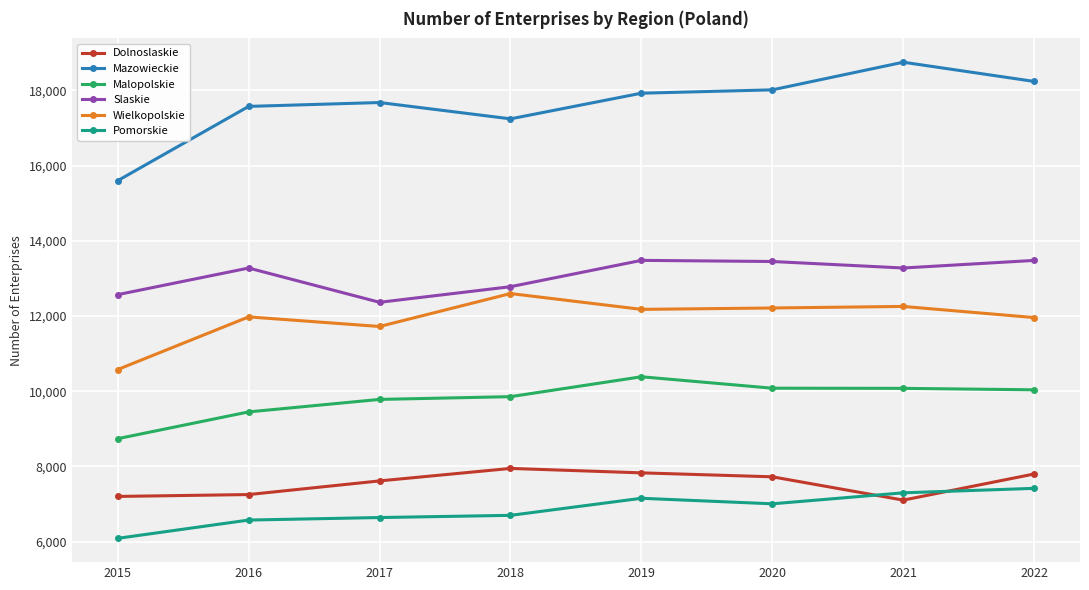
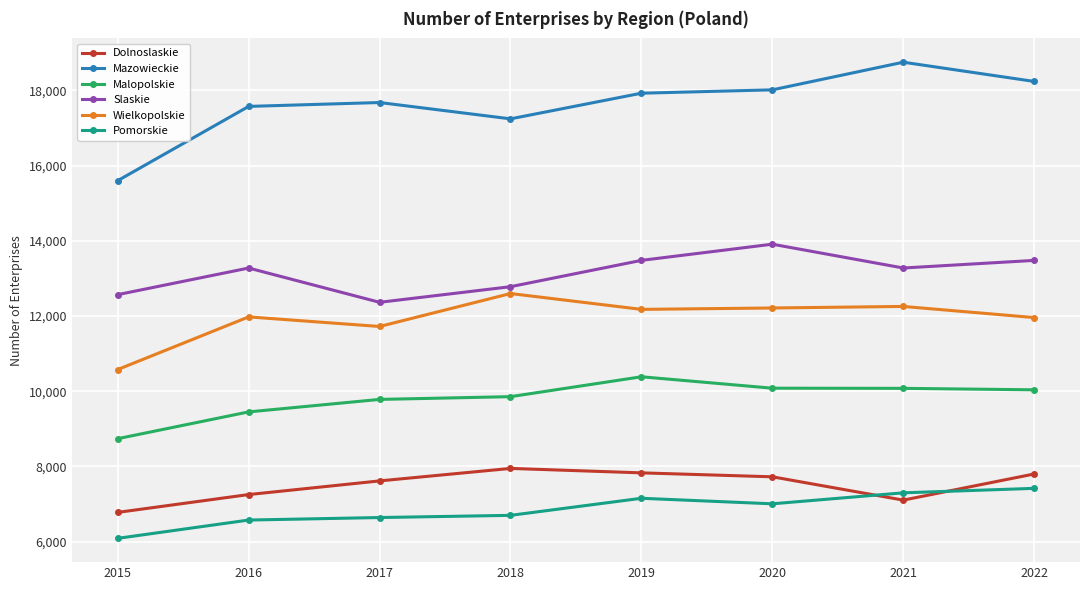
Dolnoslaskie, 2015: 7,200 -> 6,800
Slaskie, 2020: 13,500 -> 13,900
